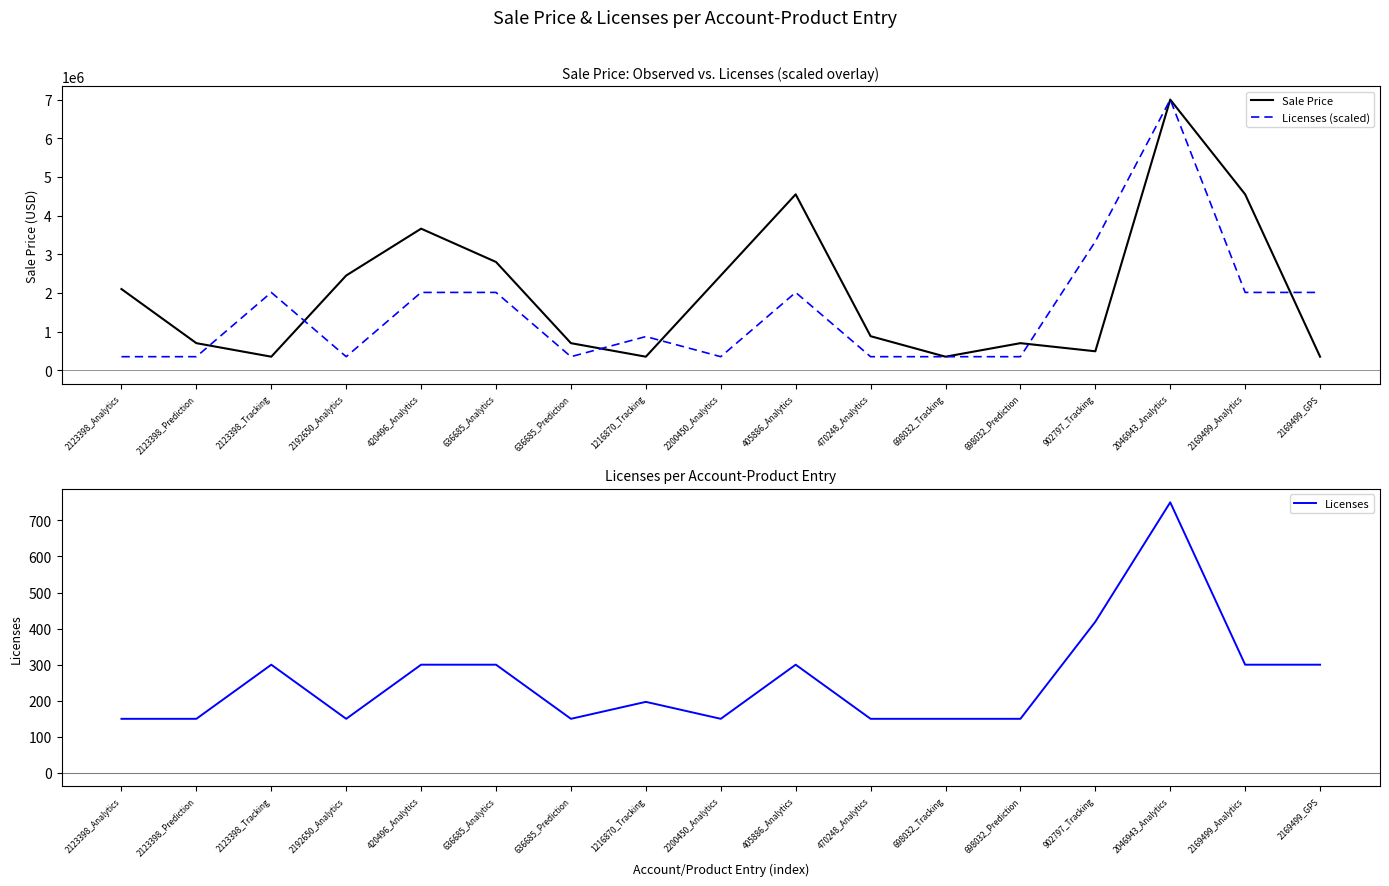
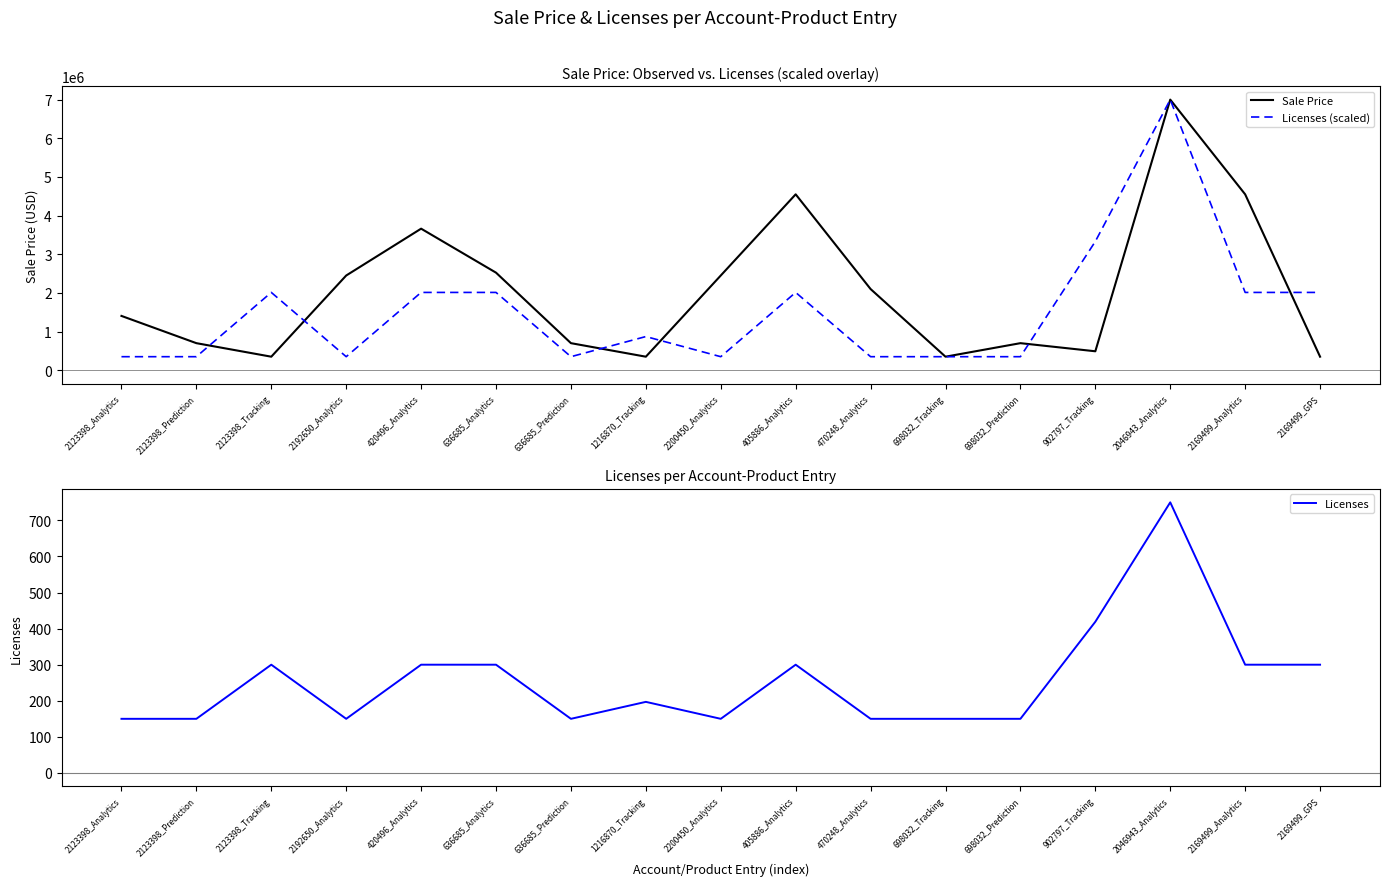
Sale Price: Observed vs. Licenses (scaled overlay), Sale Price, 2123398_Analytics: 2100000 -> 1400000
Sale Price: Observed vs. Licenses (scaled overlay), Sale Price, 636685_Analytics: 2800000 -> 2500000
Sale Price: Observed vs. Licenses (scaled overlay), Sale Price, 470248_Analytics: 900000 -> 2100000
